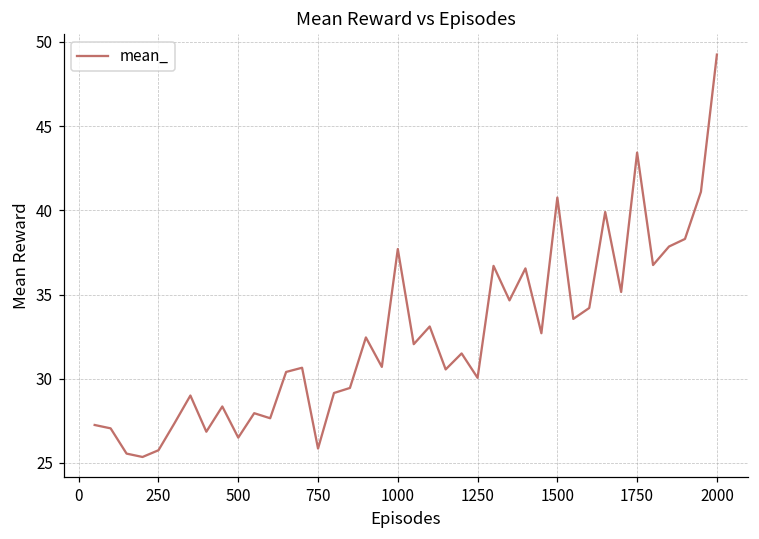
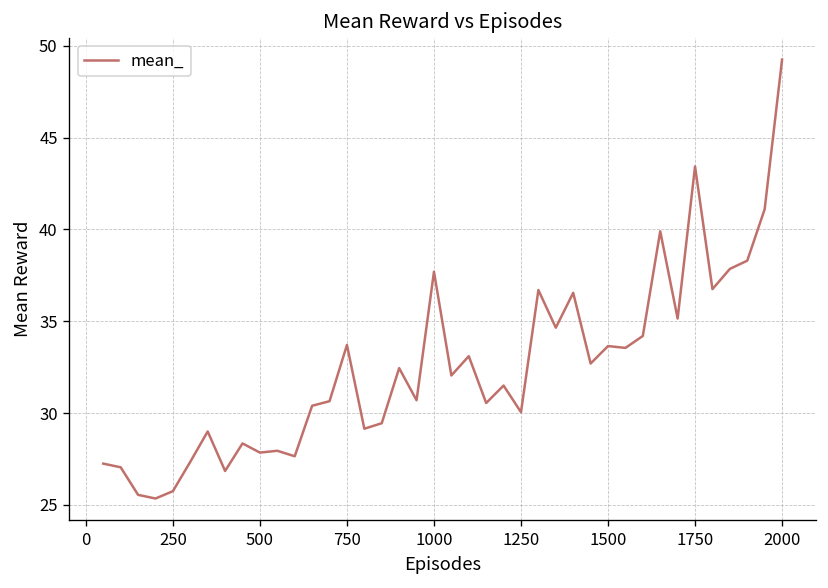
500: 26.5 -> 27.9
750: 25.9 -> 33.7
1500: 40.8 -> 33.7
